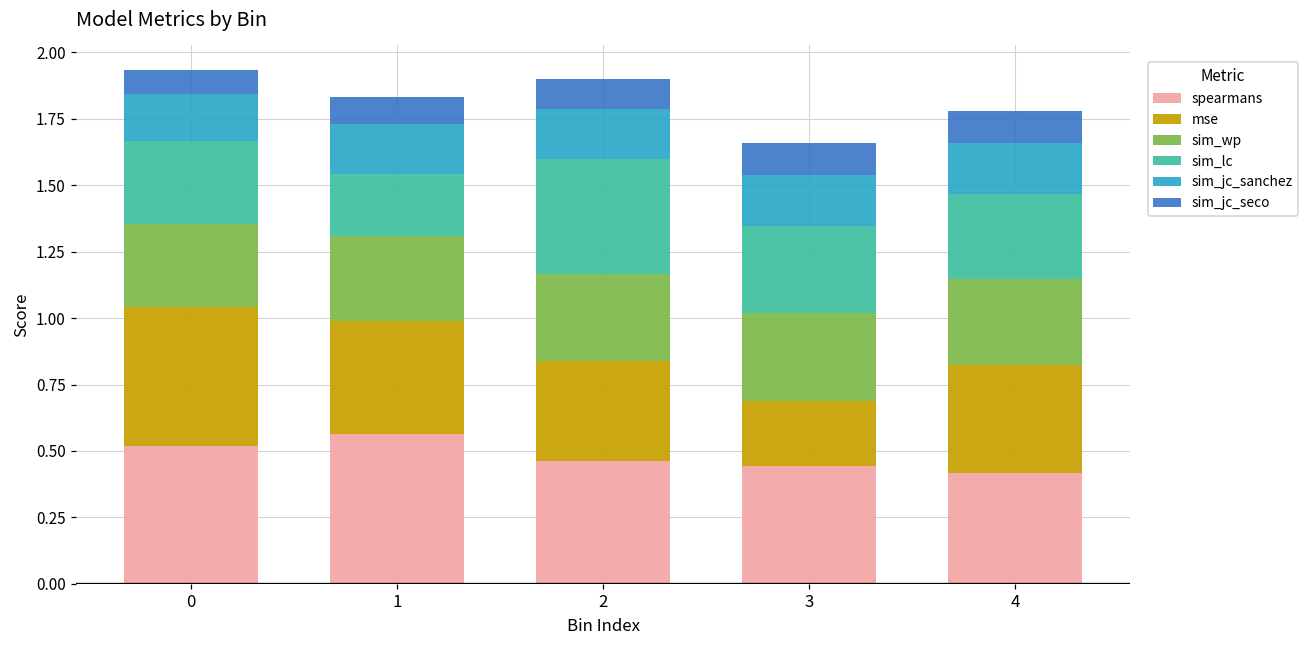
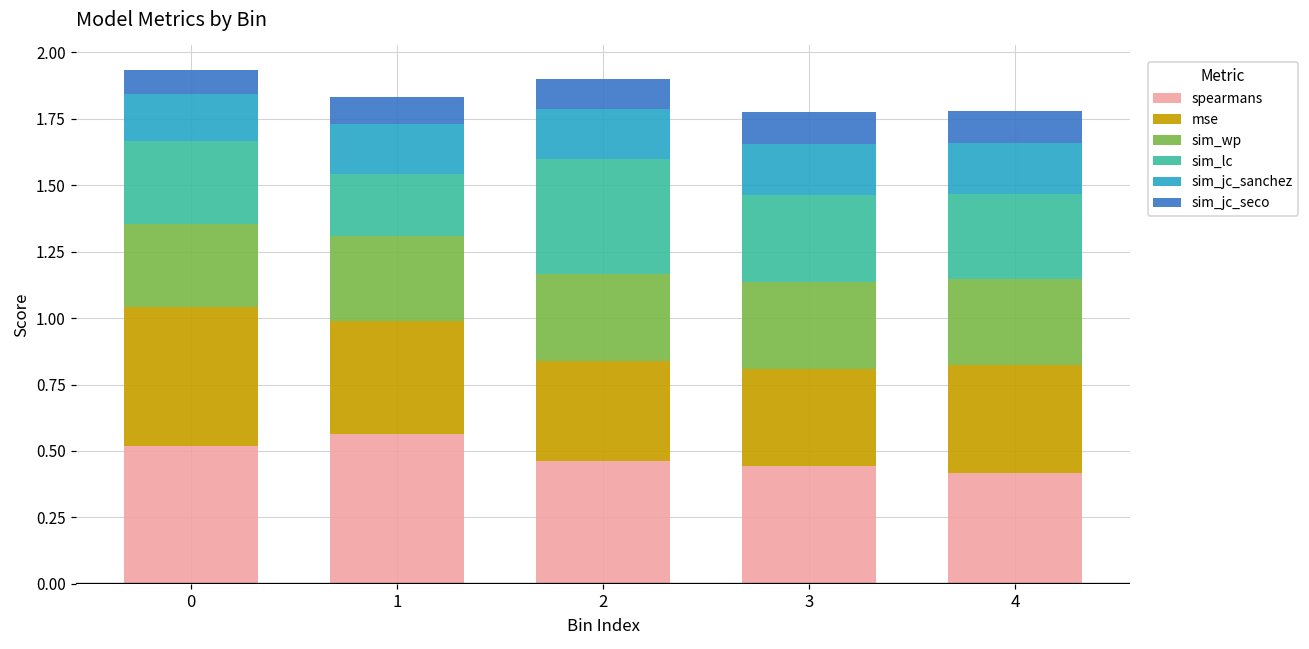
mse, 3: 0.24 -> 0.36
